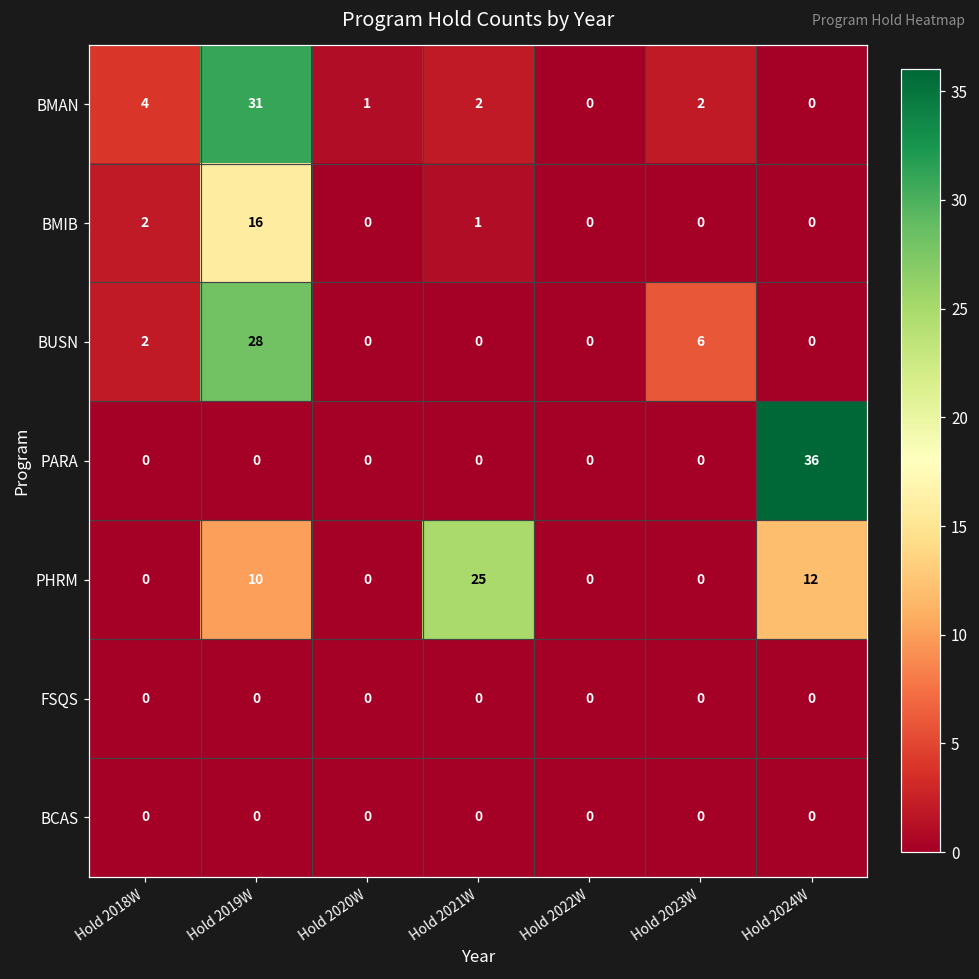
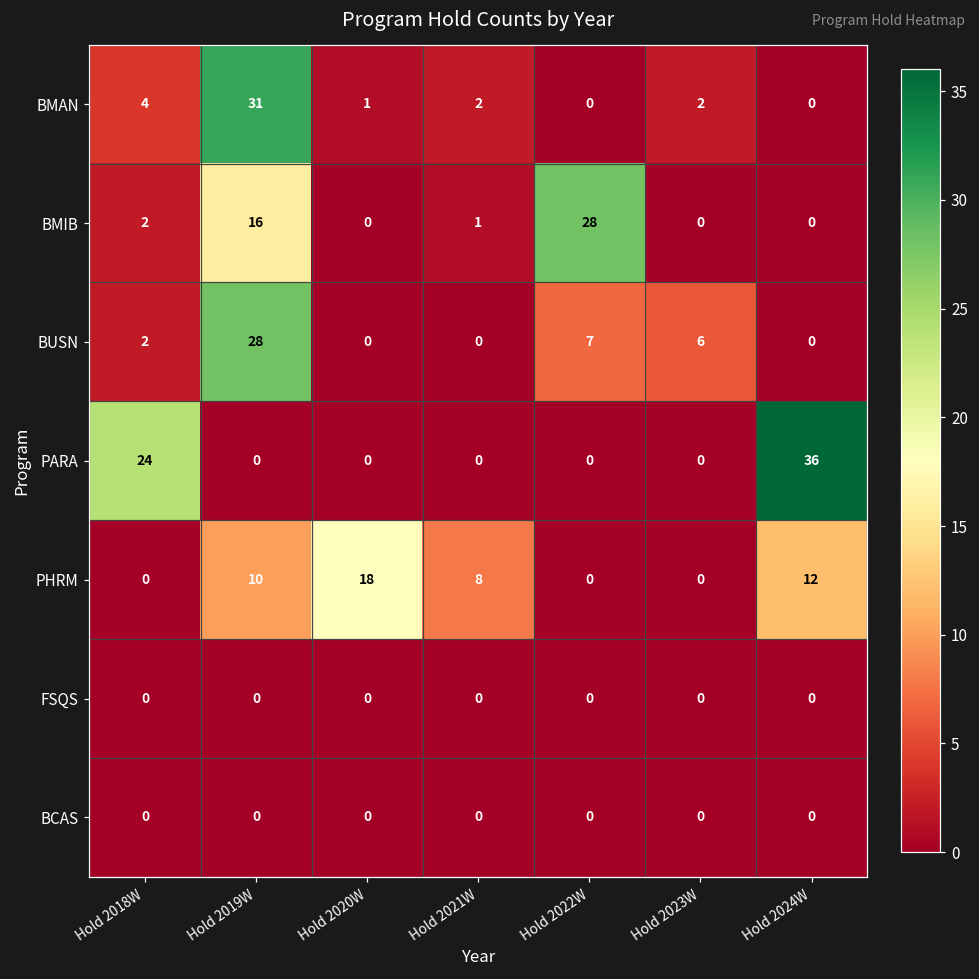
BMIB, Hold 2022W: 0 -> 28
BUSN, Hold 2022W: 0 -> 7
PARA, Hold 2018W: 0 -> 24
PHRM, Hold 2020W: 0 -> 18
PHRM, Hold 2021W: 25 -> 8
